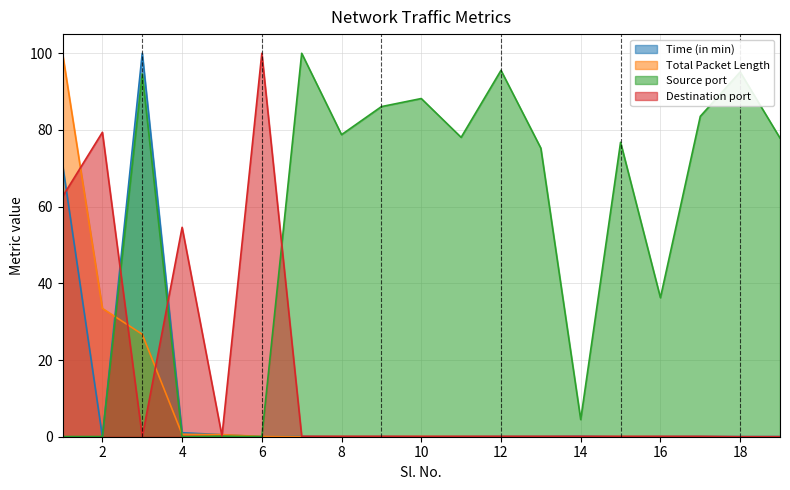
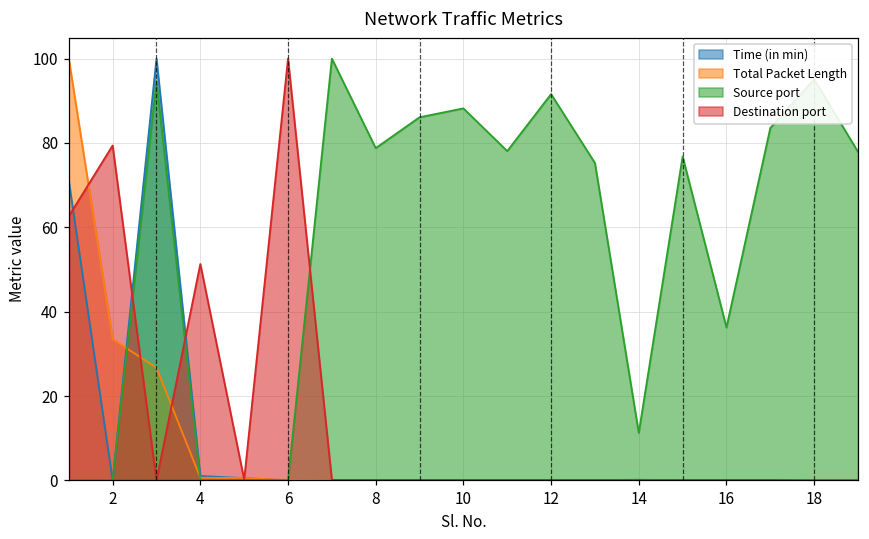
Destination port, 4: 55 -> 51
Source port, 12: 96 -> 92
Source port, 14: 4 -> 11
